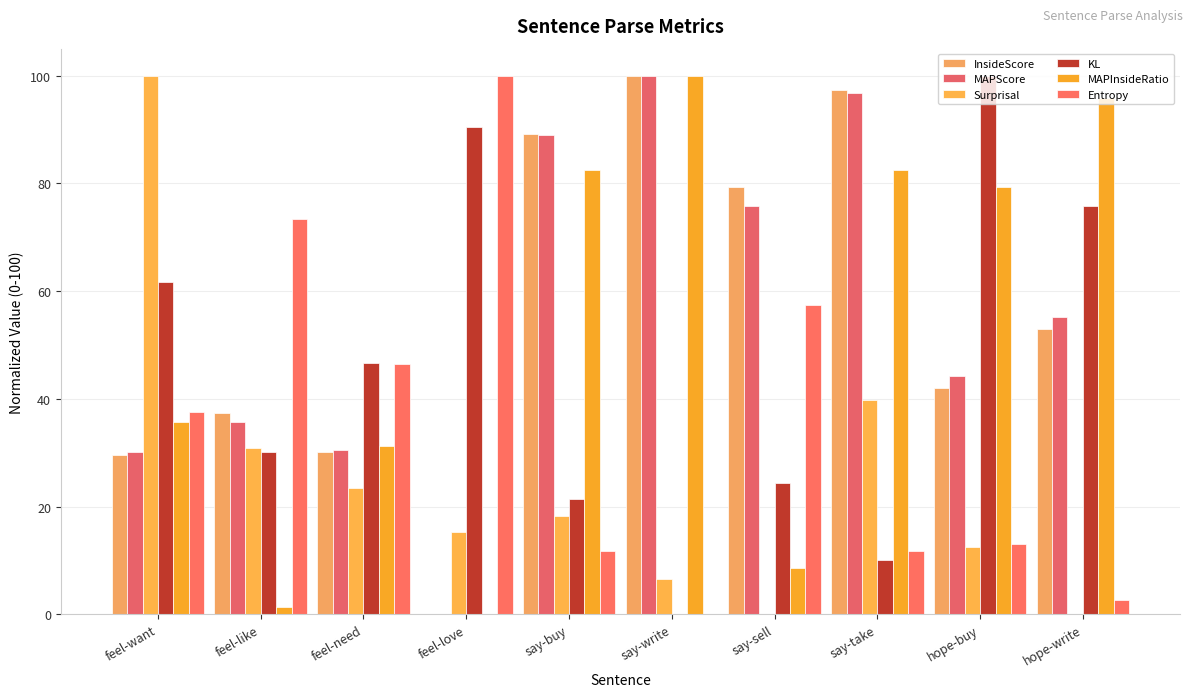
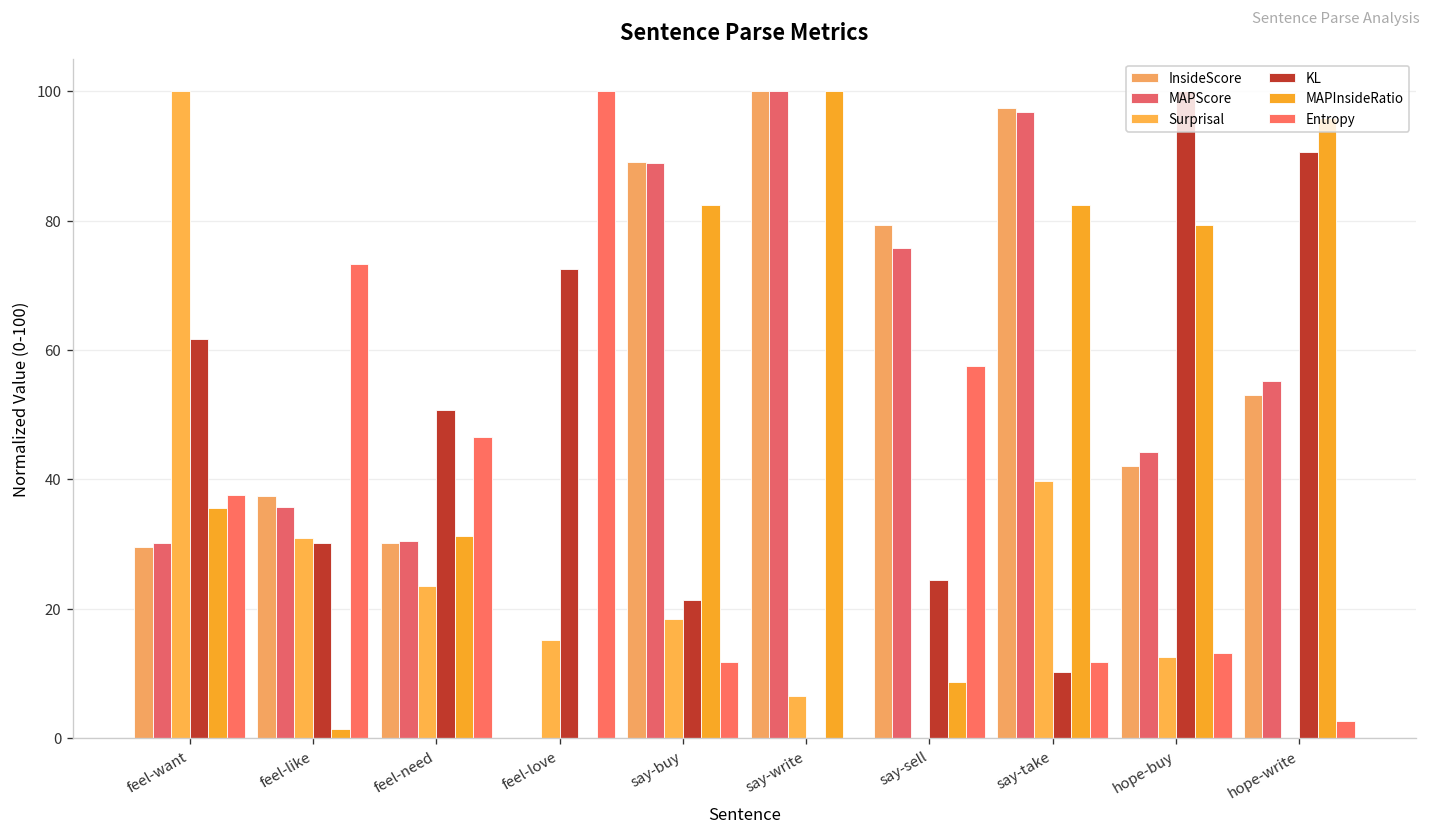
KL, feel-need: 47 -> 51
KL, feel-love: 90 -> 72
KL, hope-write: 76 -> 91
